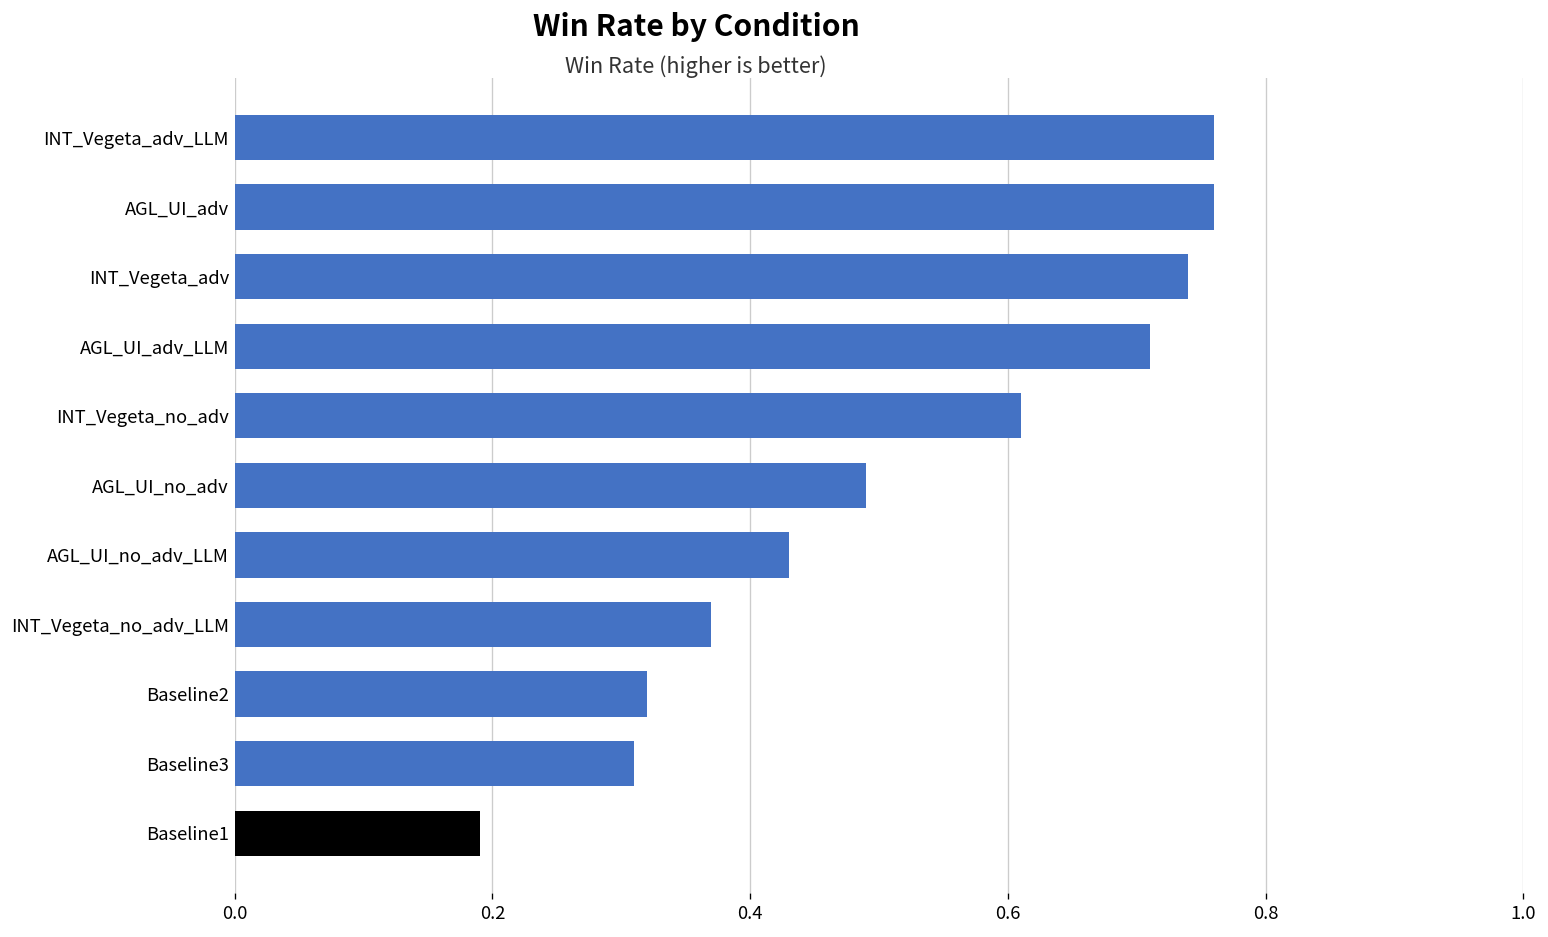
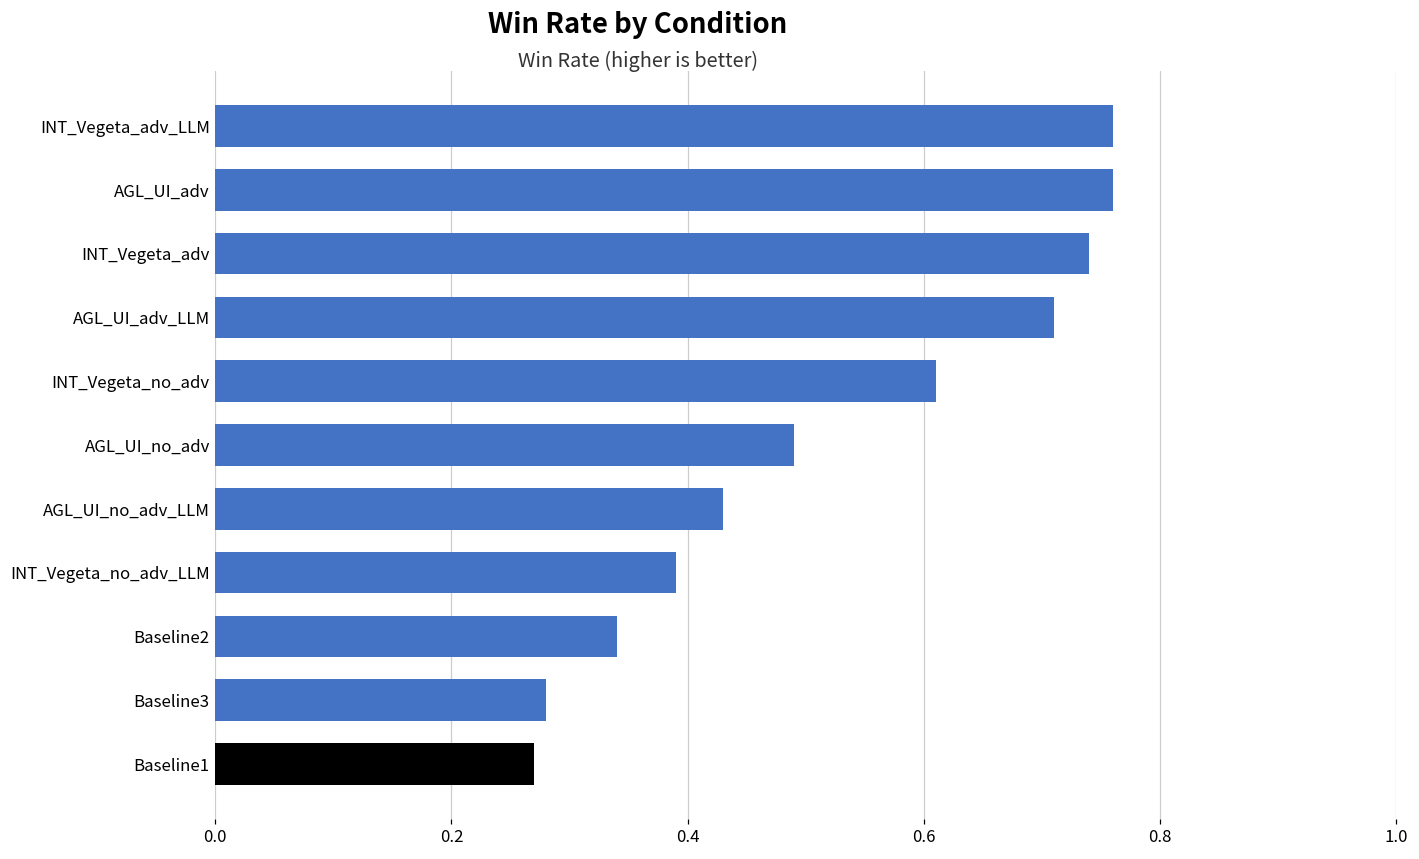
INT_Vegeta_no_adv_LLM: 0.37 -> 0.39
Baseline2: 0.32 -> 0.34
Baseline3: 0.31 -> 0.28
Baseline1: 0.19 -> 0.27
